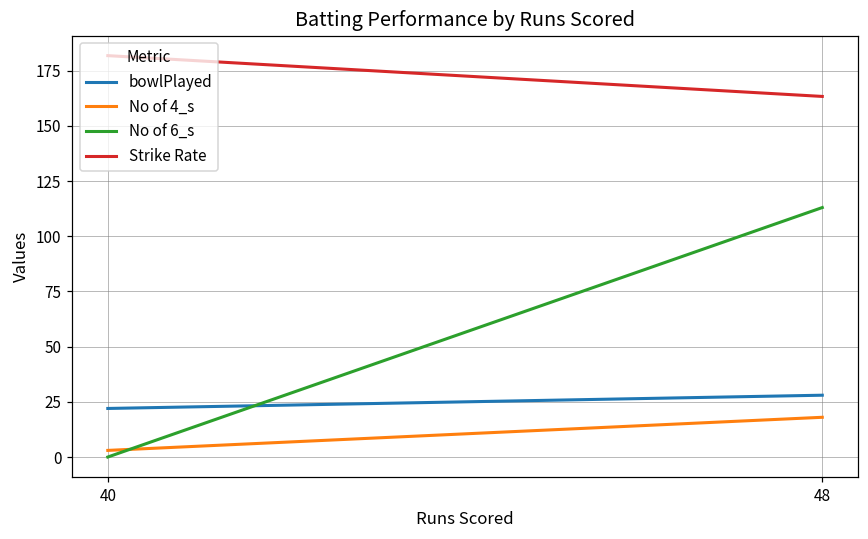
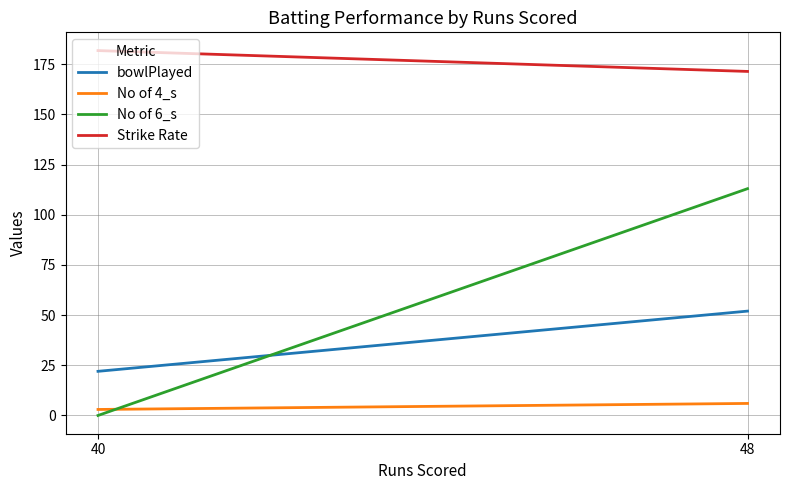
bowlPlayed, 48: 28 -> 52
No of 4_s, 48: 18 -> 6
Strike Rate, 48: 163 -> 171
